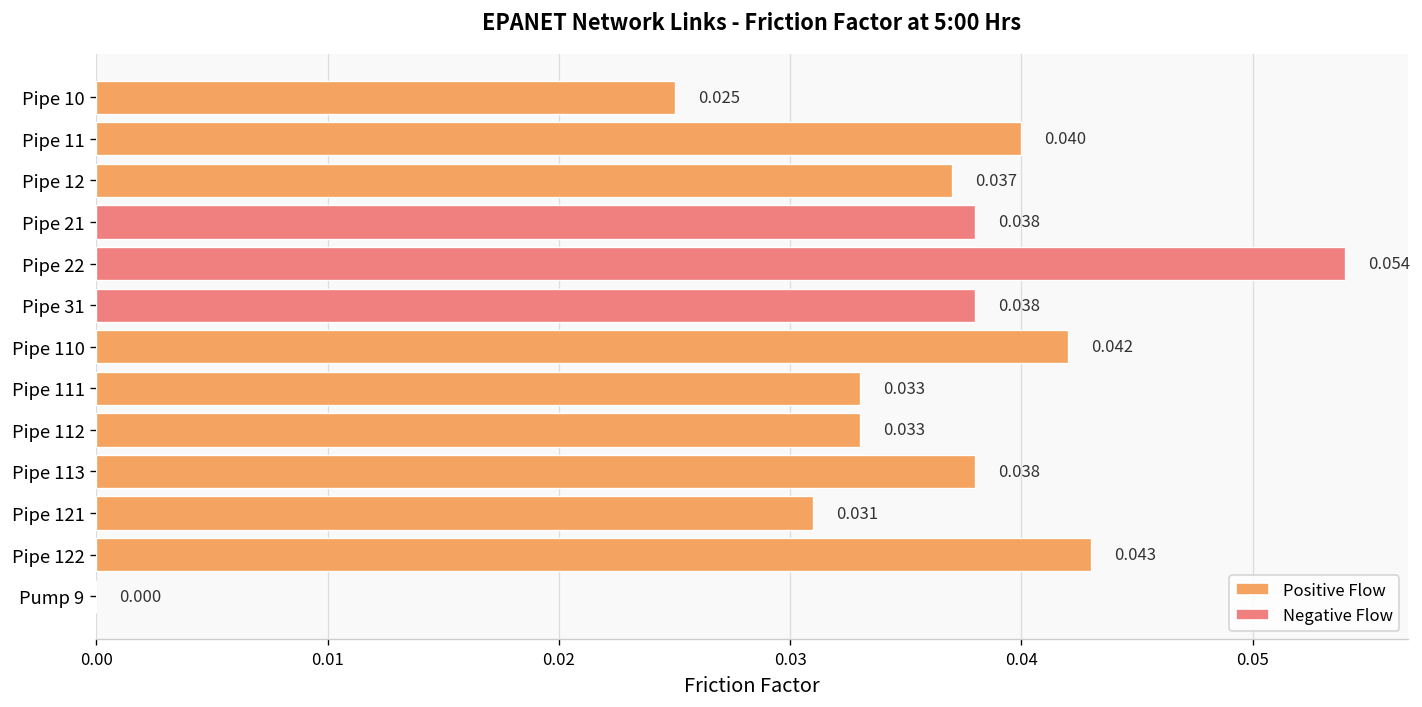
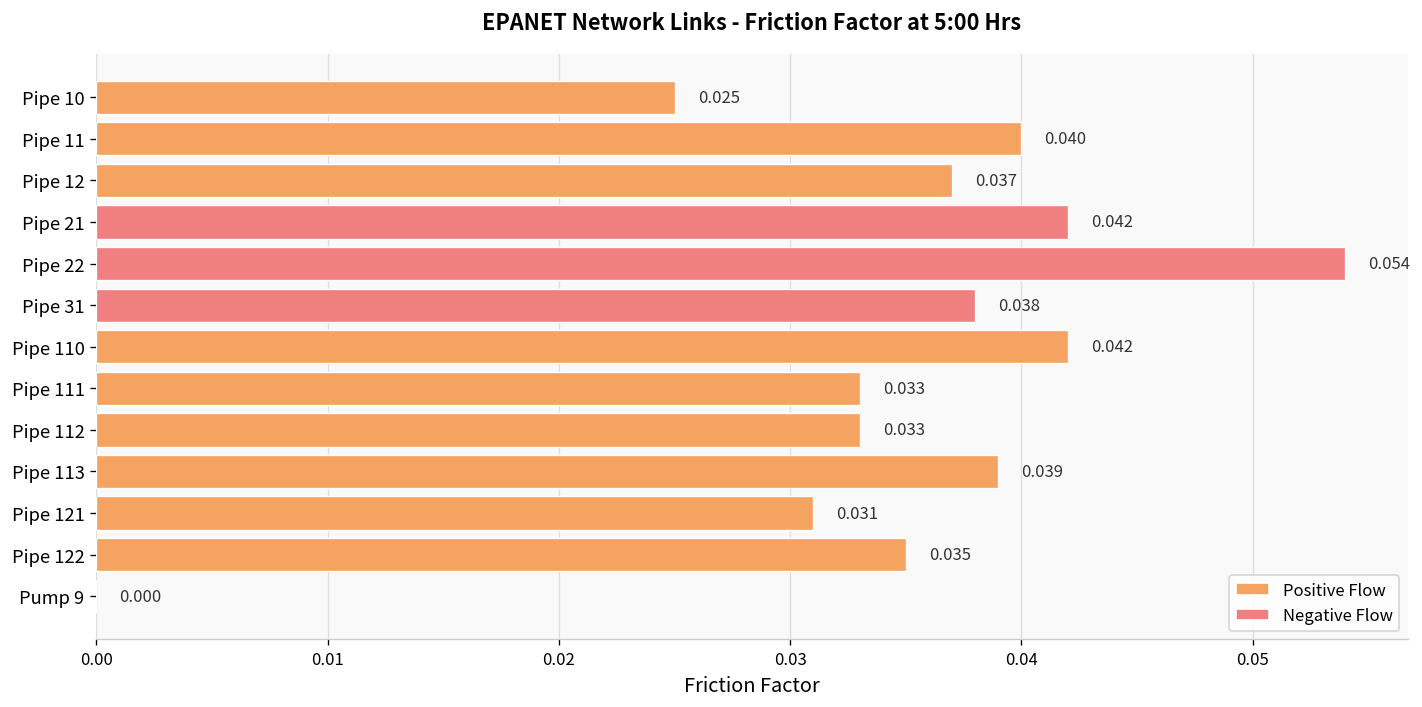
Pipe 21: 0.038 -> 0.042
Pipe 113: 0.038 -> 0.039
Pipe 122: 0.043 -> 0.035
